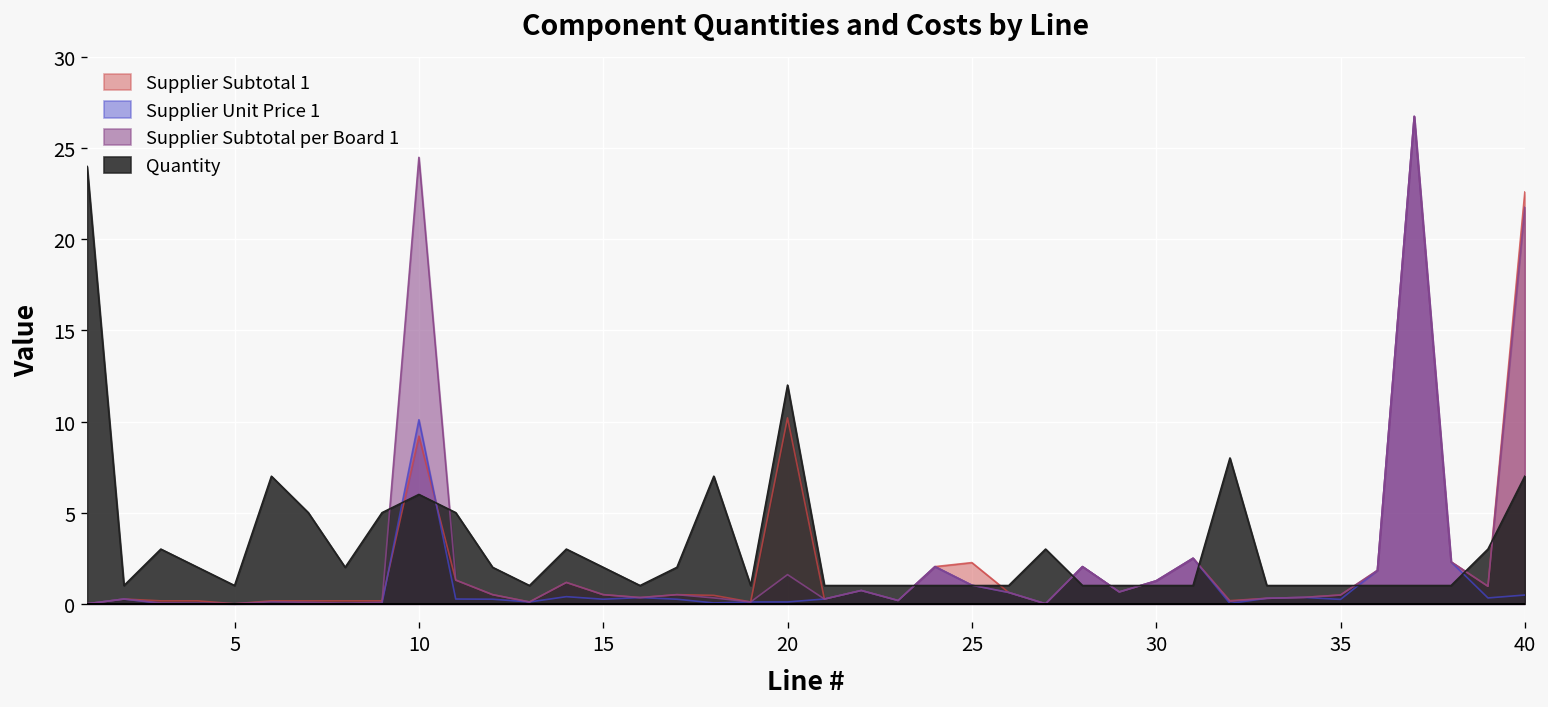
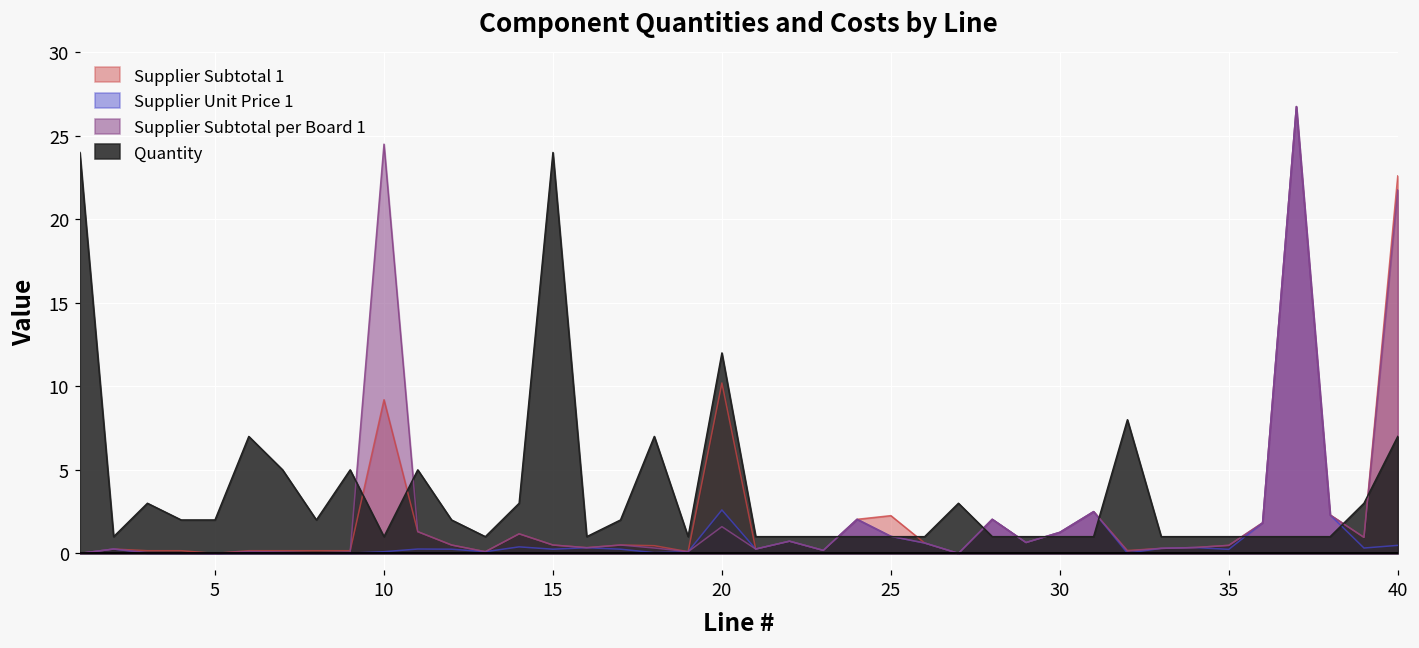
Quantity, 5: 1 -> 2
Supplier Unit Price 1, 10: 10.1 -> 0.1
Quantity, 10: 6 -> 1
Quantity, 15: 2 -> 24
Supplier Unit Price 1, 20: 0.1 -> 2.6
